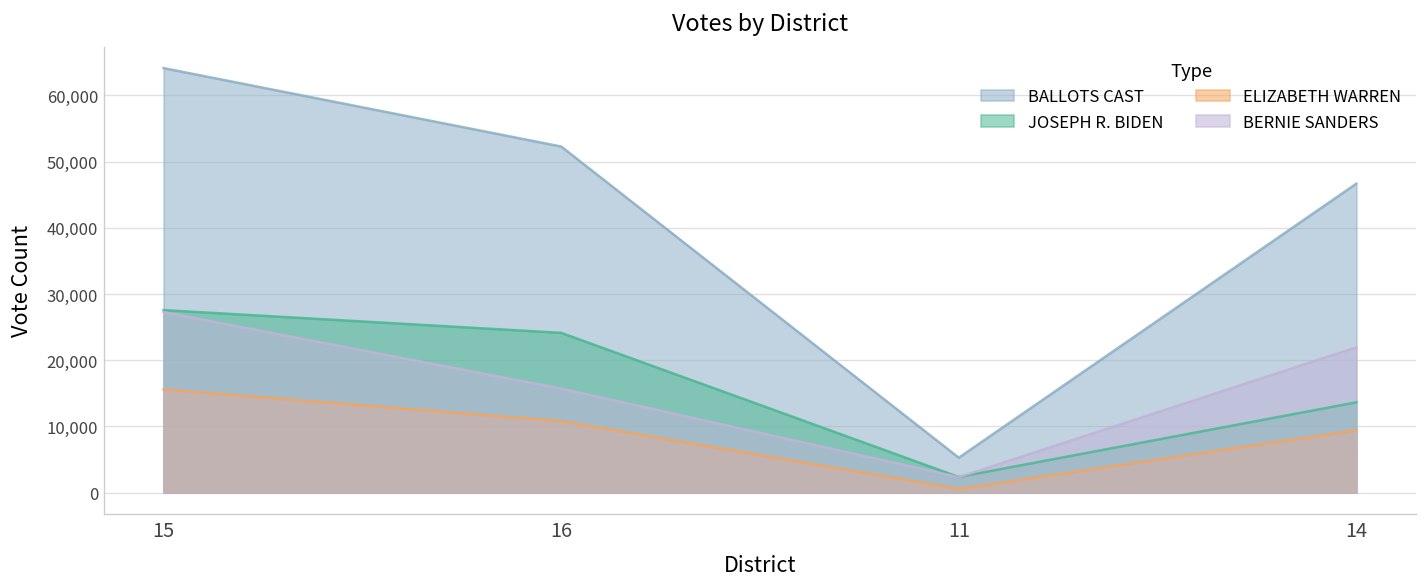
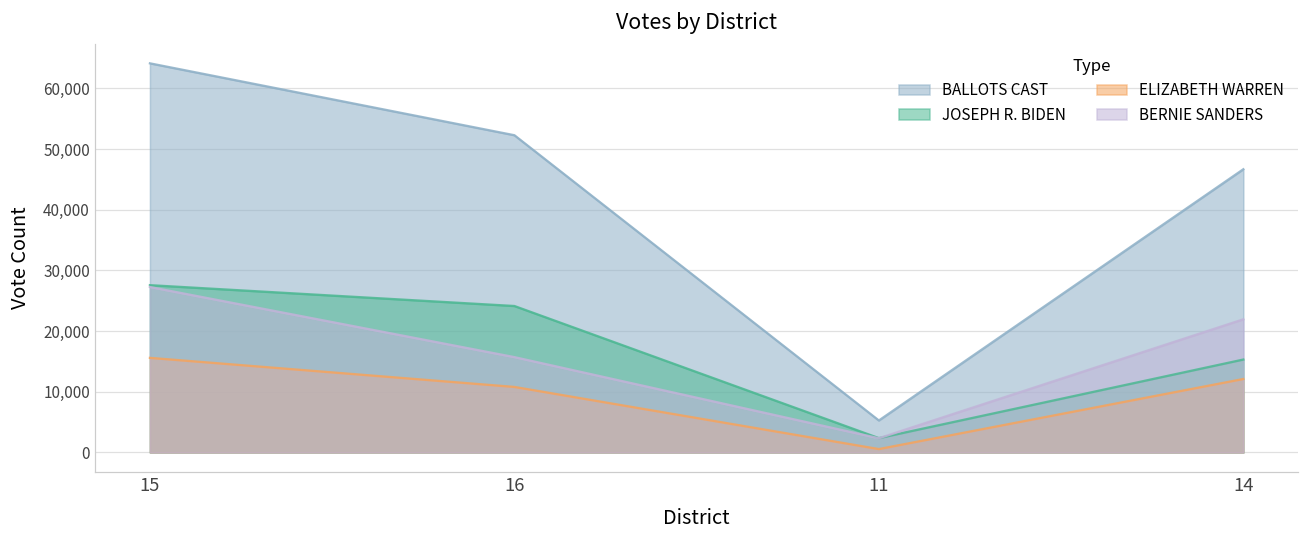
JOSEPH R. BIDEN, 14: 14,000 -> 15,000
ELIZABETH WARREN, 14: 9,000 -> 12,000
